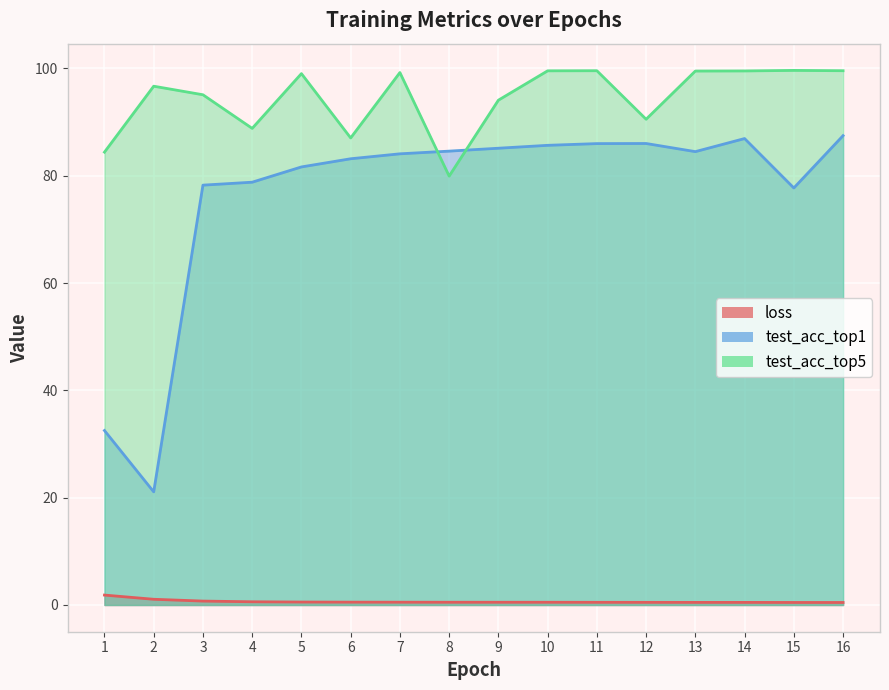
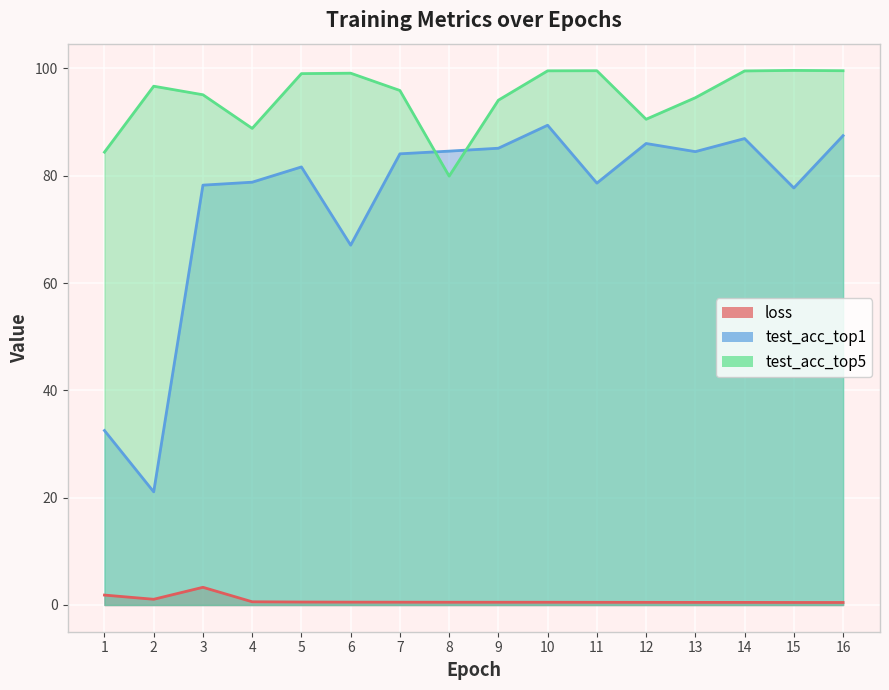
loss, 3: 1 -> 3
test_acc_top1, 6: 83 -> 67
test_acc_top5, 6: 87 -> 99
test_acc_top5, 7: 99 -> 96
test_acc_top1, 10: 86 -> 89
test_acc_top1, 11: 86 -> 79
test_acc_top5, 13: 99 -> 95
